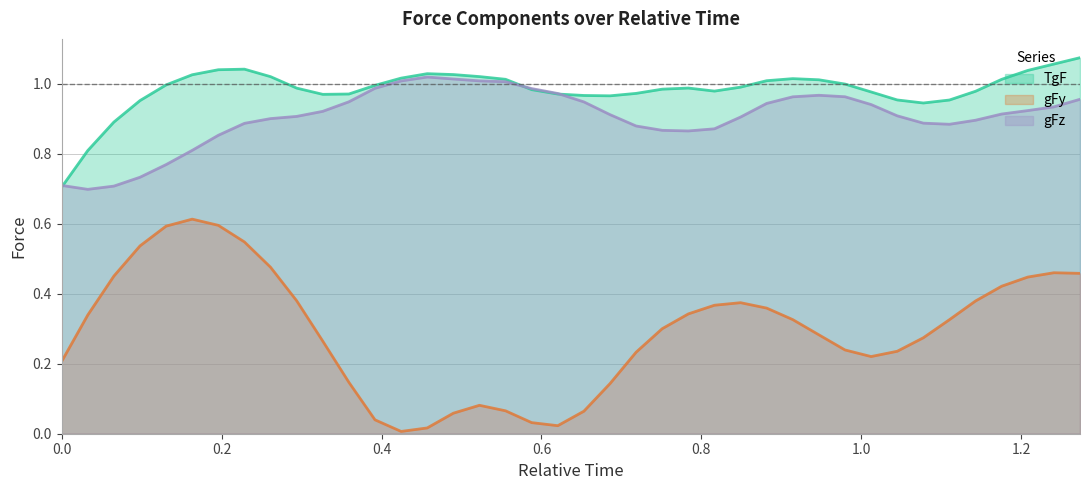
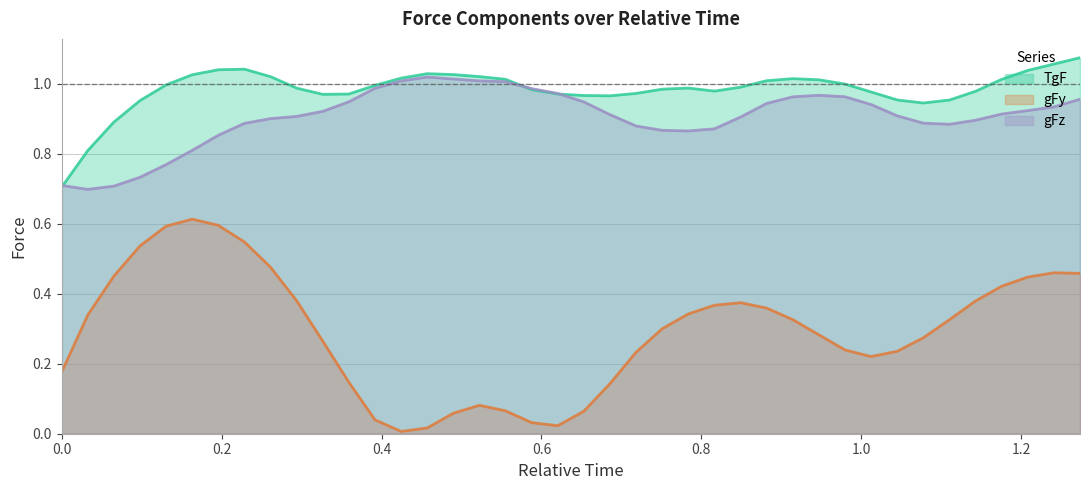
gFy, 0.0: 0.21 -> 0.18
